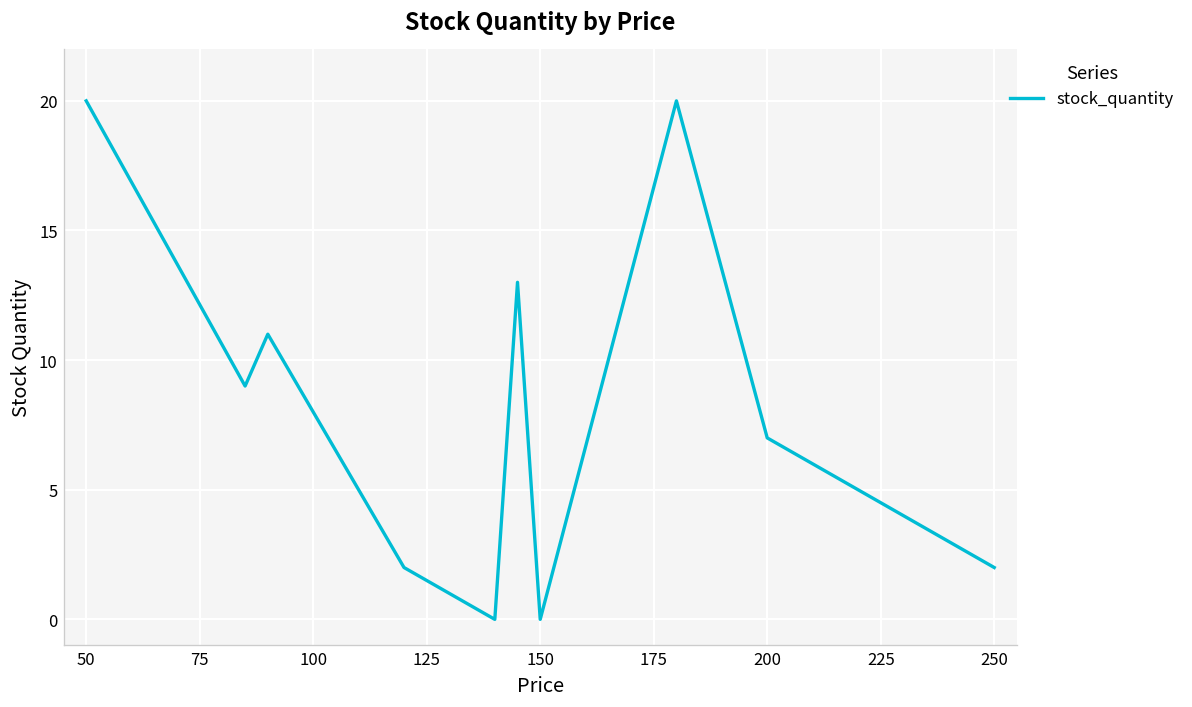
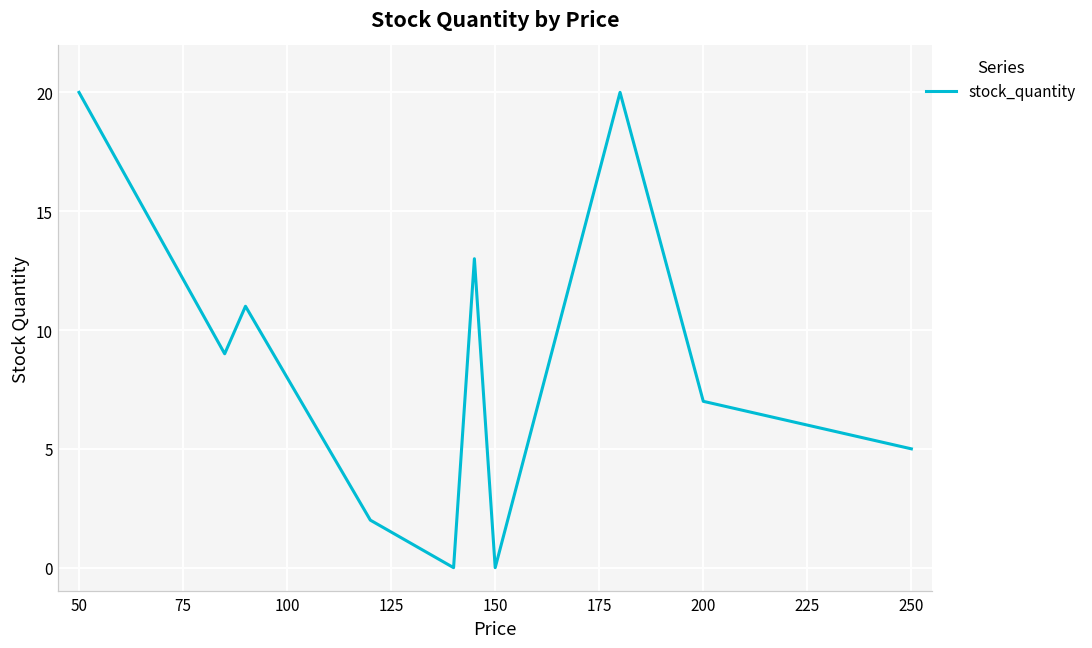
250: 2 -> 5
